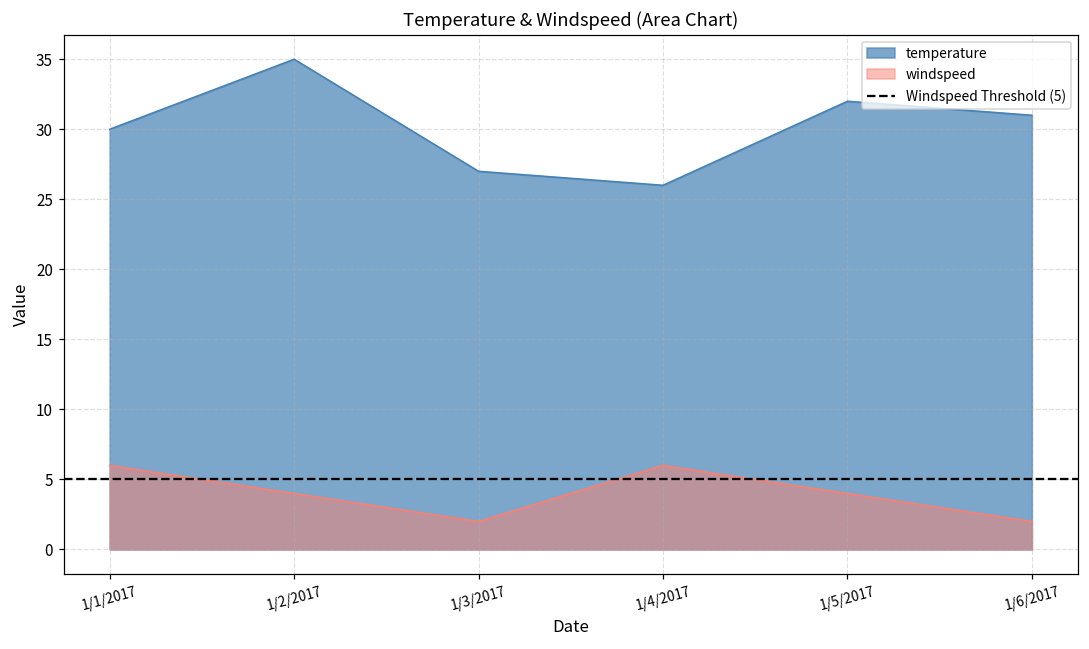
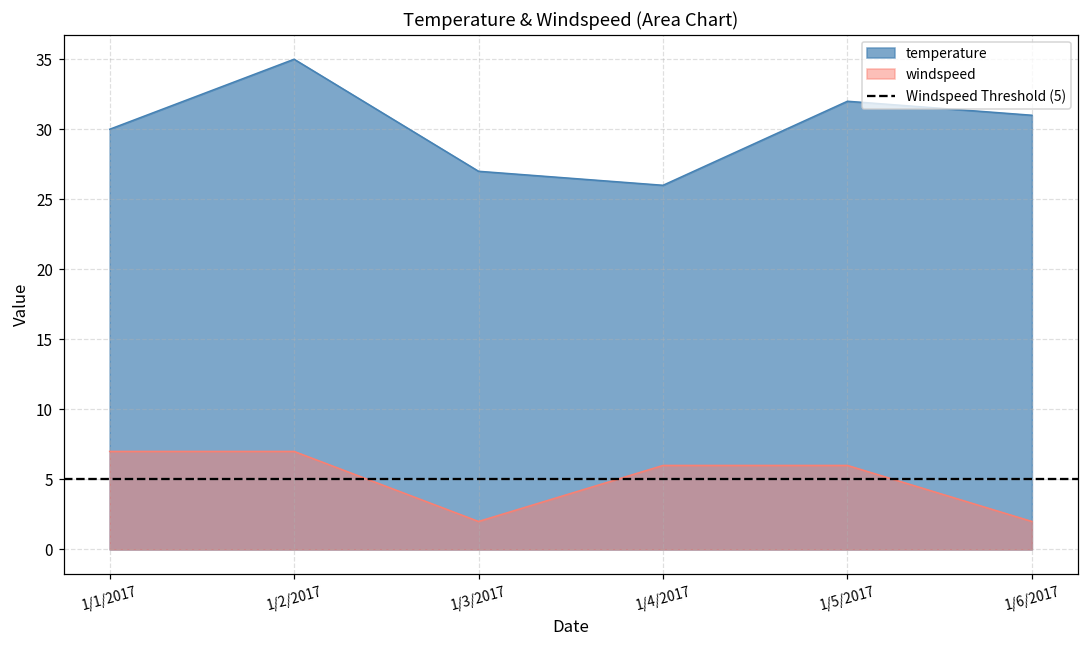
windspeed, 1/1/2017: 6 -> 7
windspeed, 1/2/2017: 4 -> 7
windspeed, 1/5/2017: 4 -> 6
